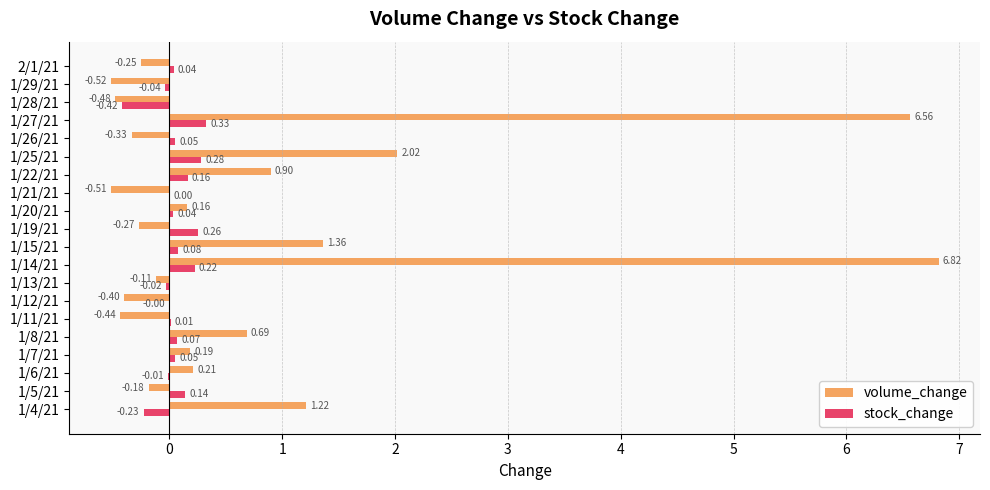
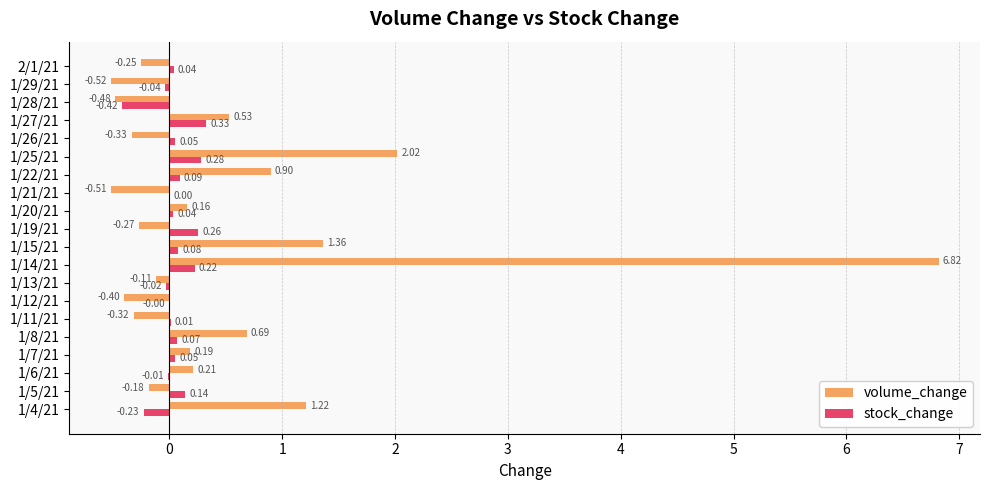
volume_change, 1/27/21: 6.56 -> 0.53
stock_change, 1/22/21: 0.16 -> 0.09
volume_change, 1/11/21: -0.44 -> -0.32
